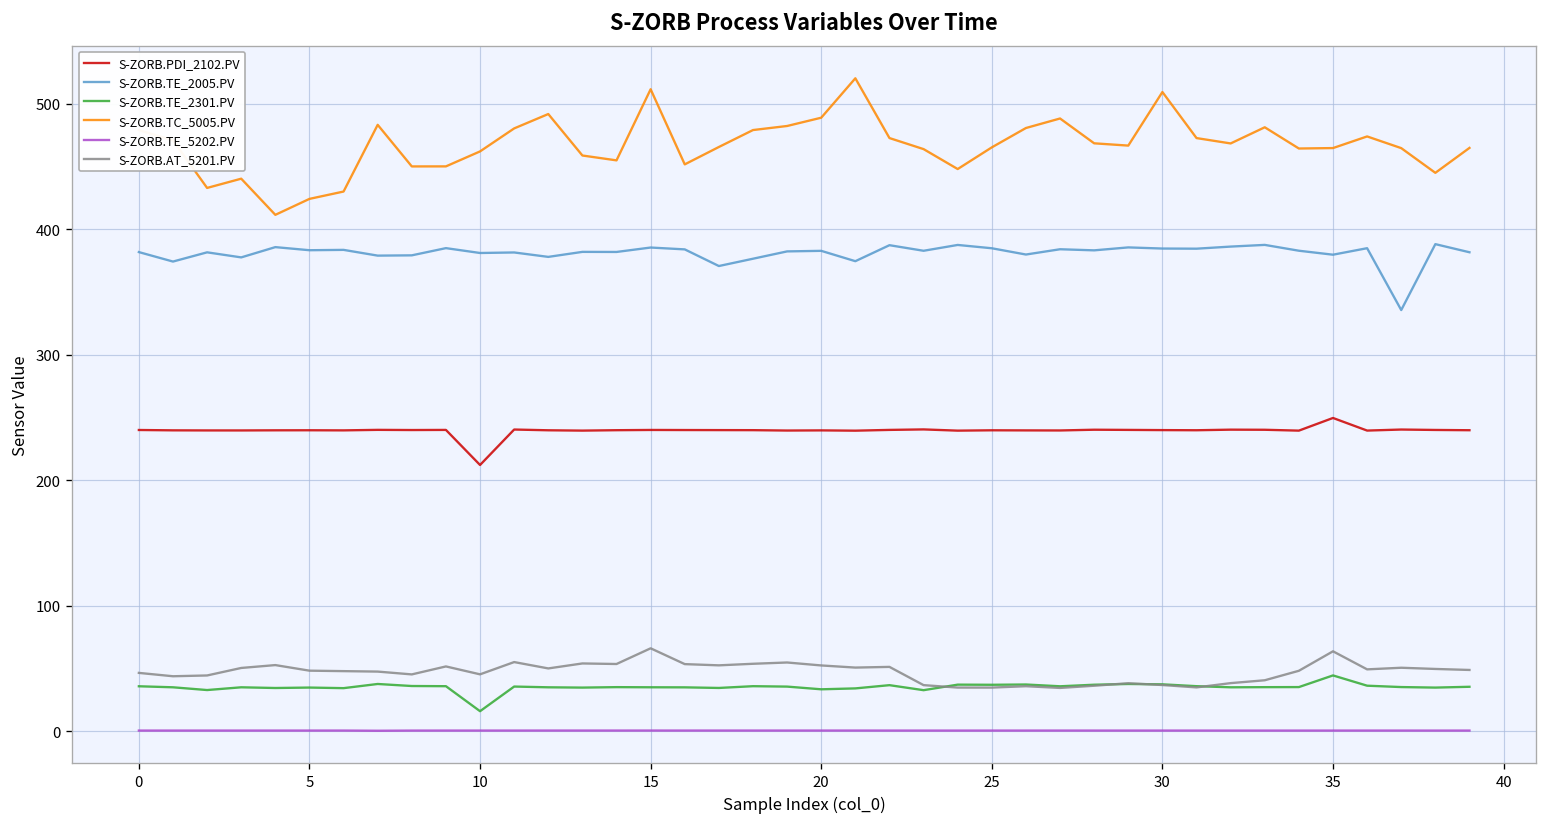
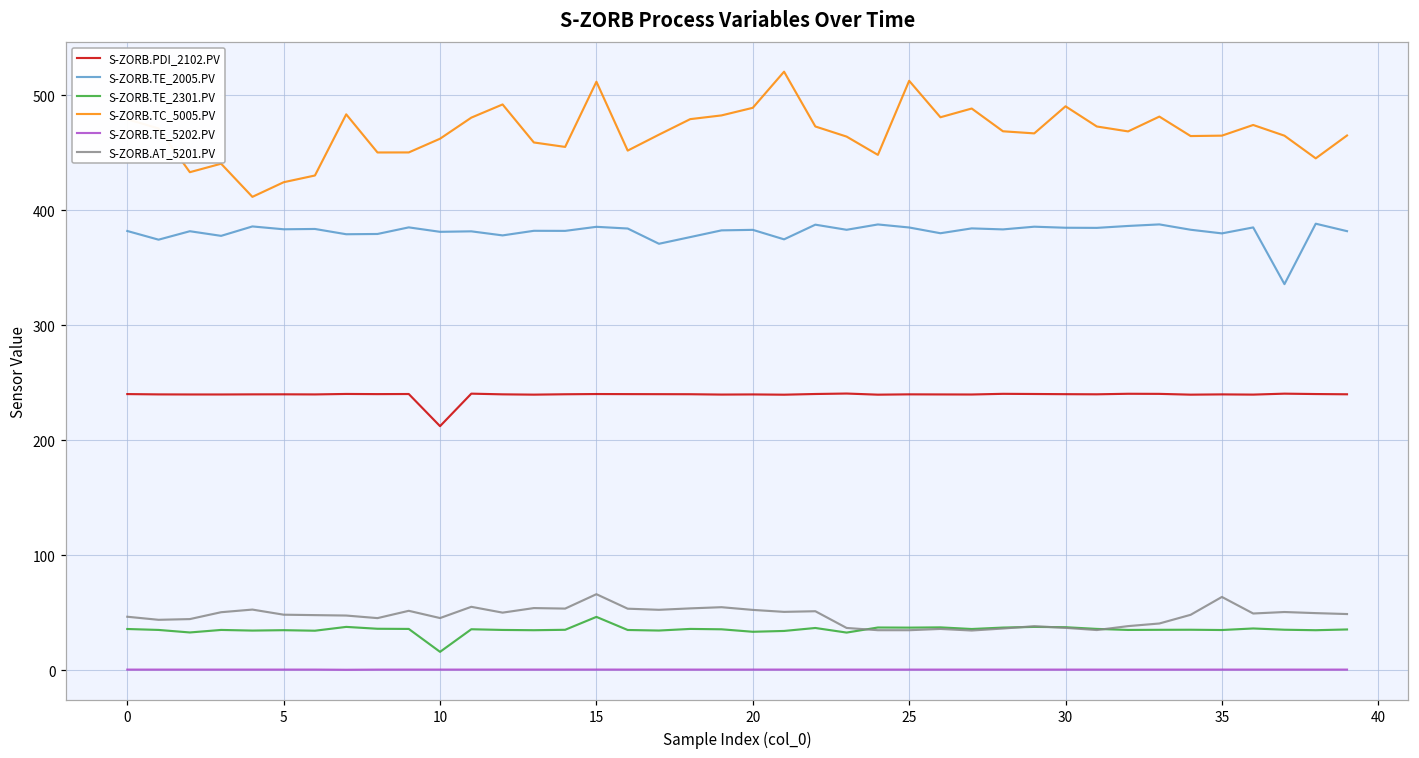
S-ZORB.TE_2301.PV, 15: 35 -> 46
S-ZORB.TC_5005.PV, 25: 465 -> 512
S-ZORB.TC_5005.PV, 30: 509 -> 490
S-ZORB.PDI_2102.PV, 35: 250 -> 240
S-ZORB.TE_2301.PV, 35: 44 -> 35
